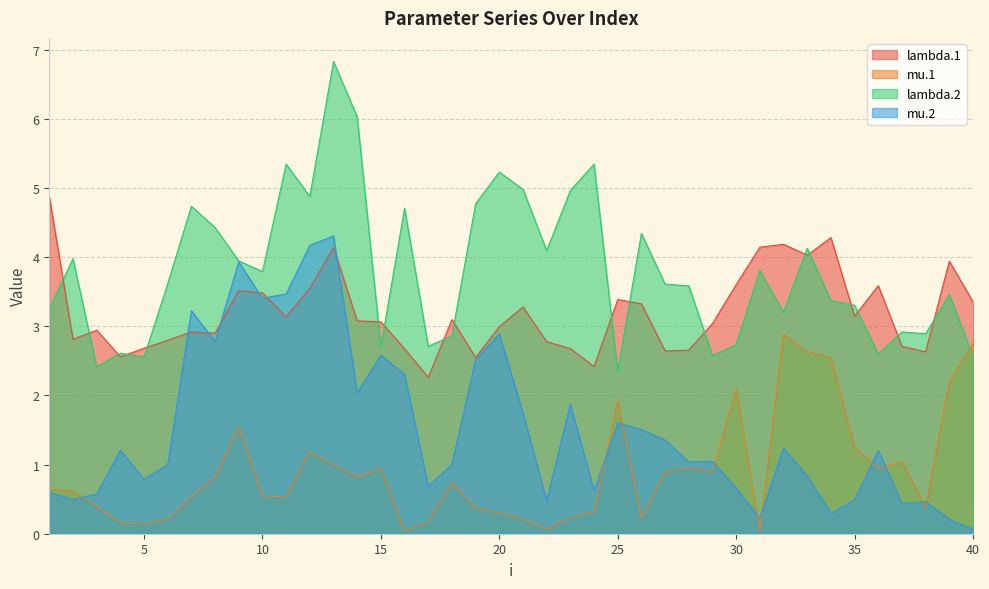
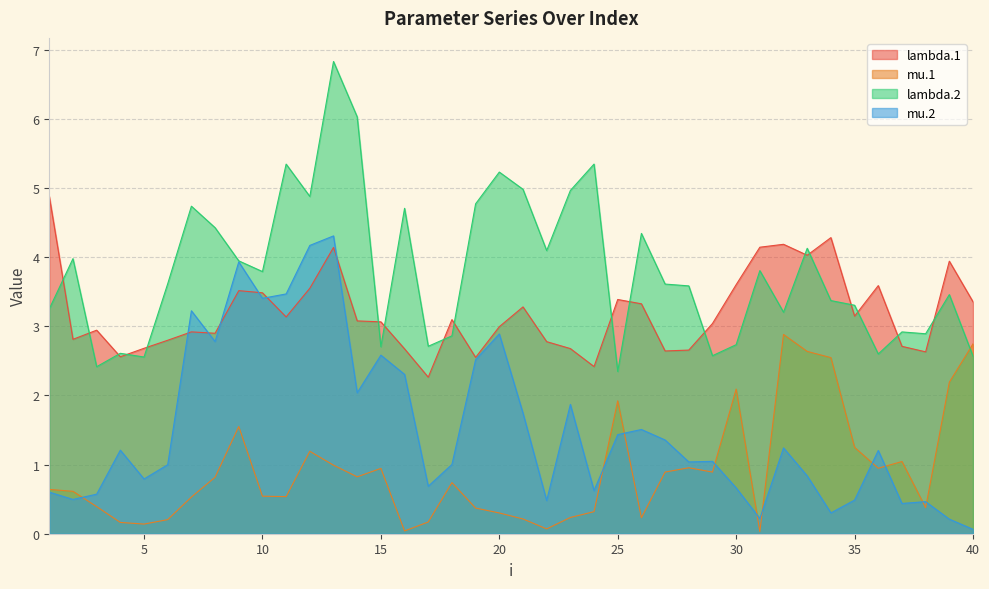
mu.2, 25: 1.6 -> 1.4
